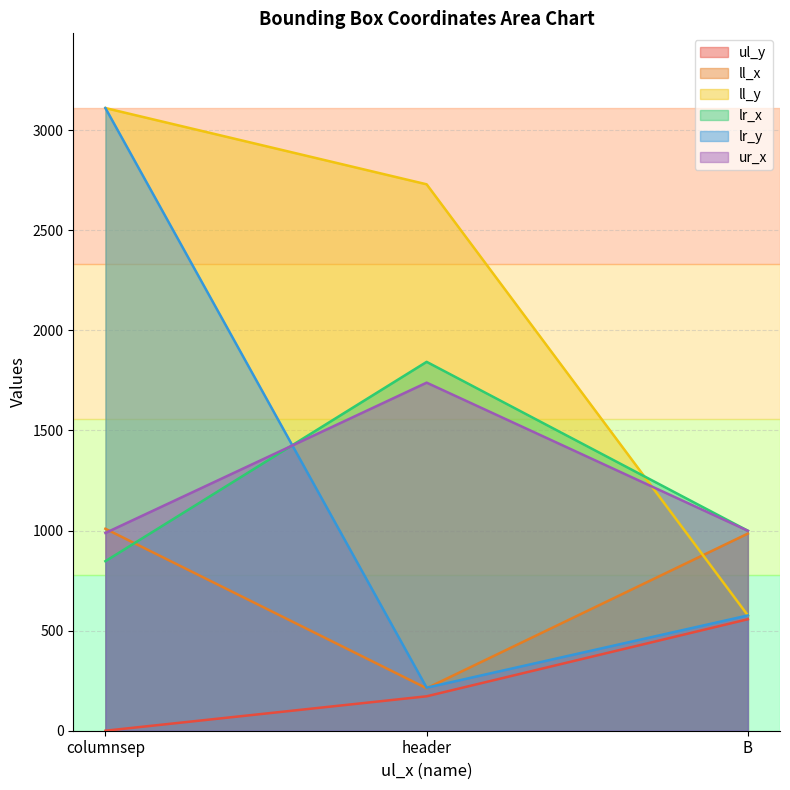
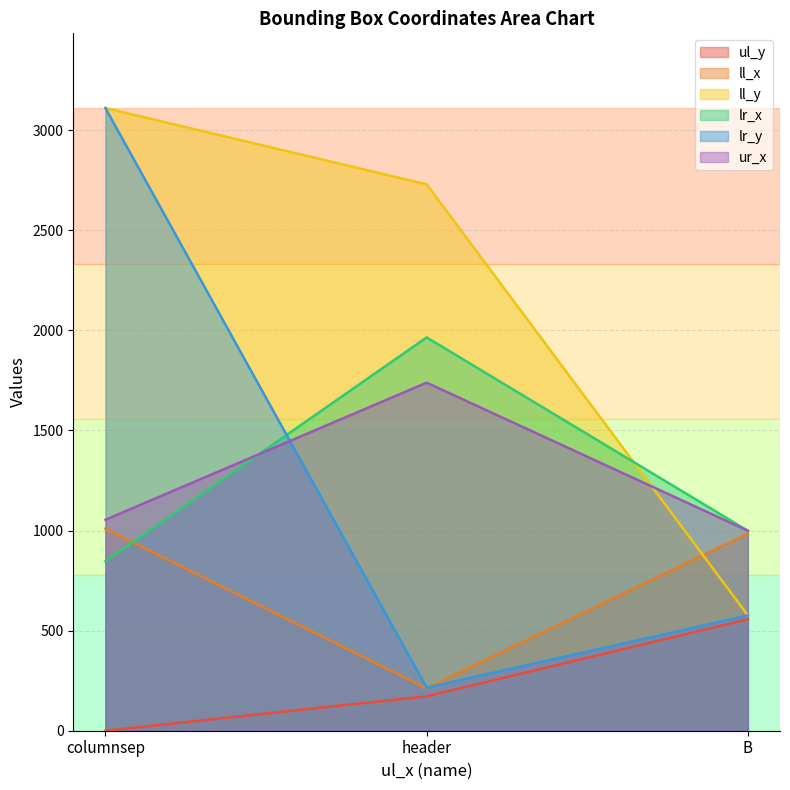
ur_x, columnsep: 990 -> 1050
lr_x, header: 1840 -> 1970
